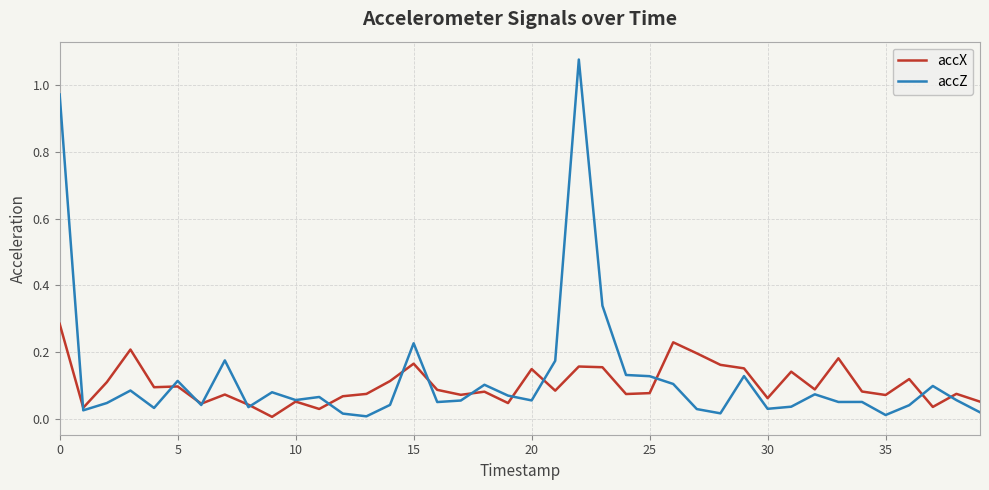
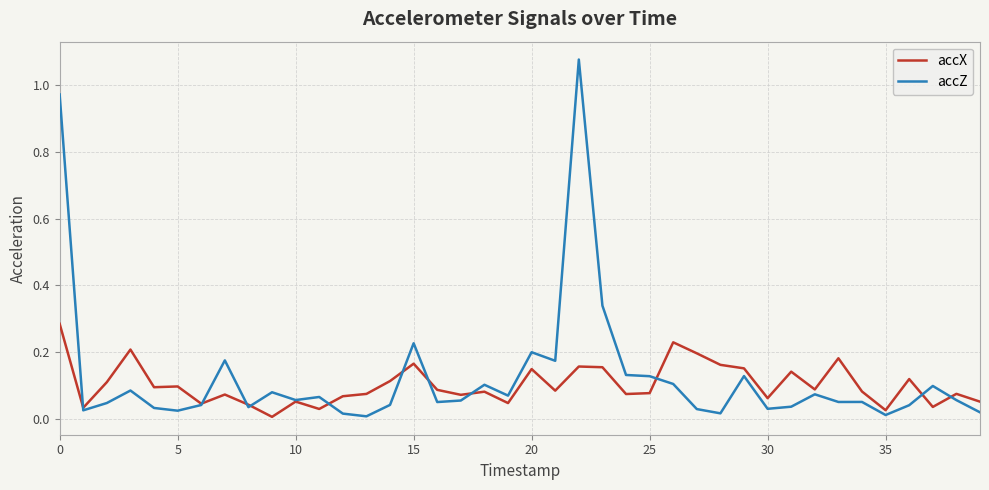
accZ, 5: 0.11 -> 0.02
accZ, 20: 0.06 -> 0.20
accX, 35: 0.07 -> 0.03
